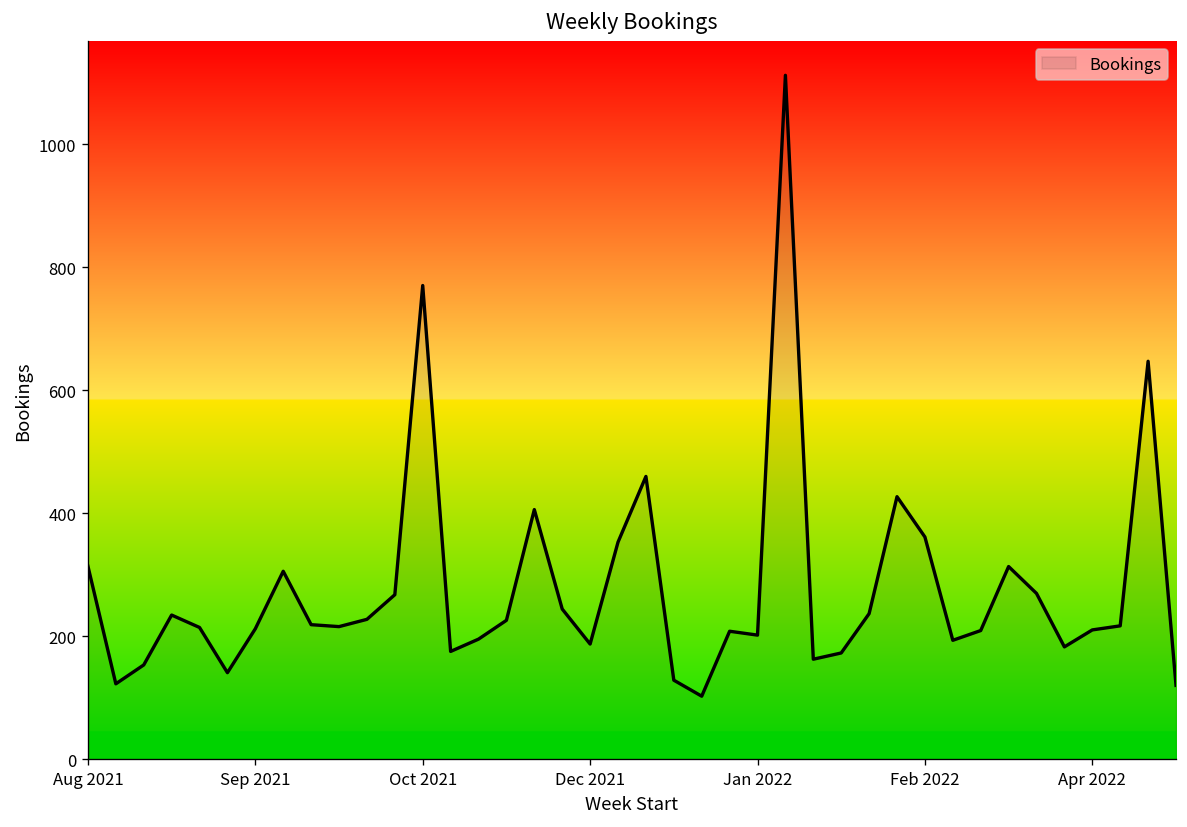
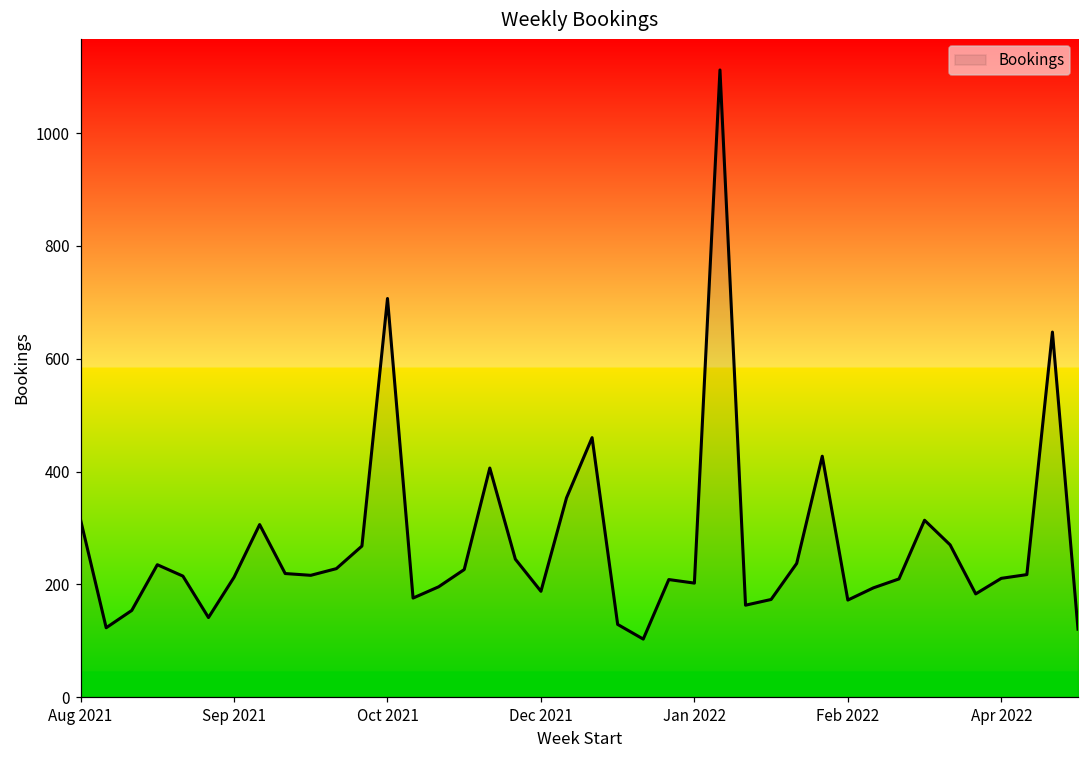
Oct 2021: 770 -> 710
Feb 2022: 360 -> 170
